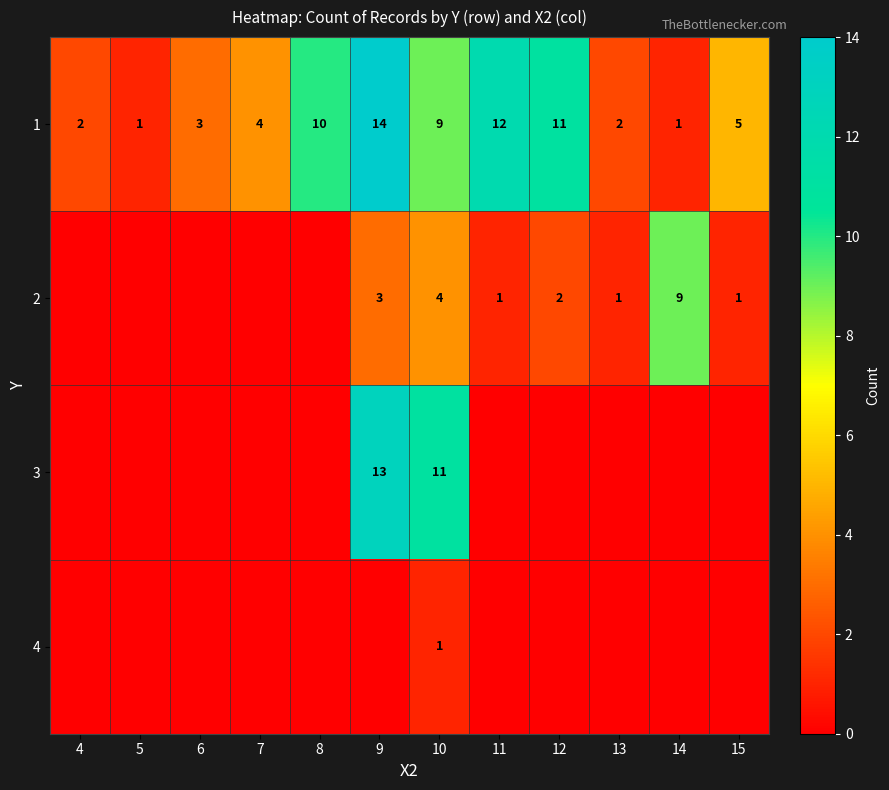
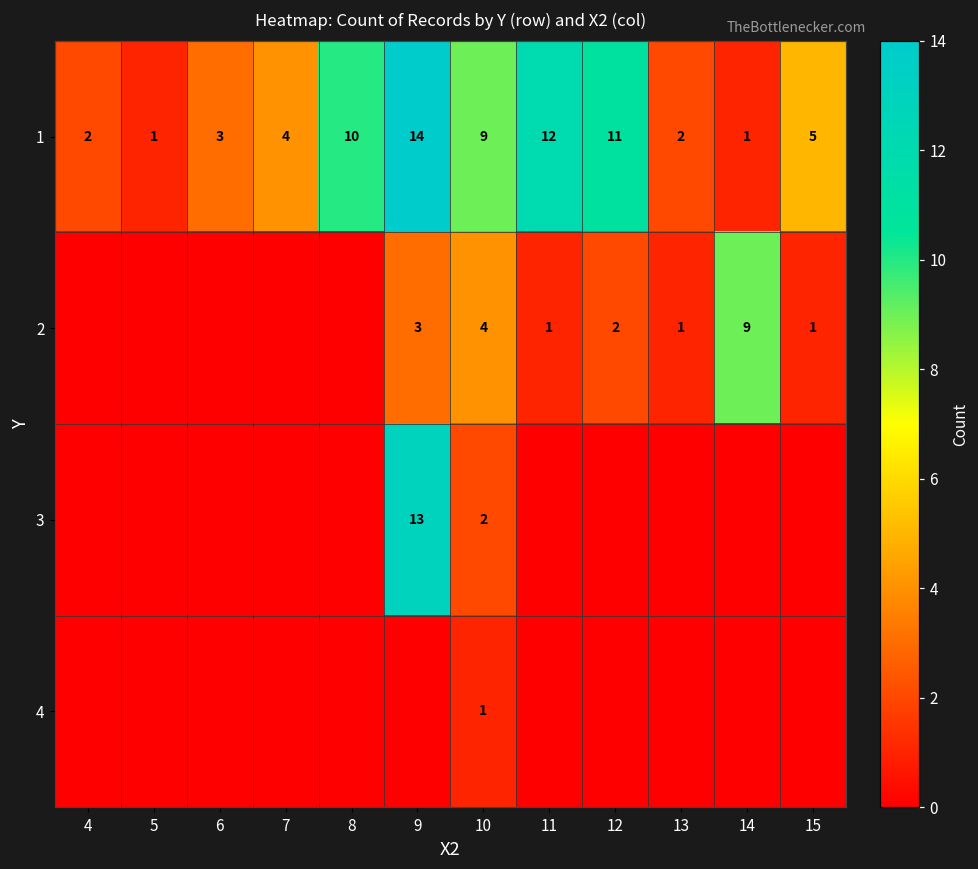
3, 10: 11 -> 2
